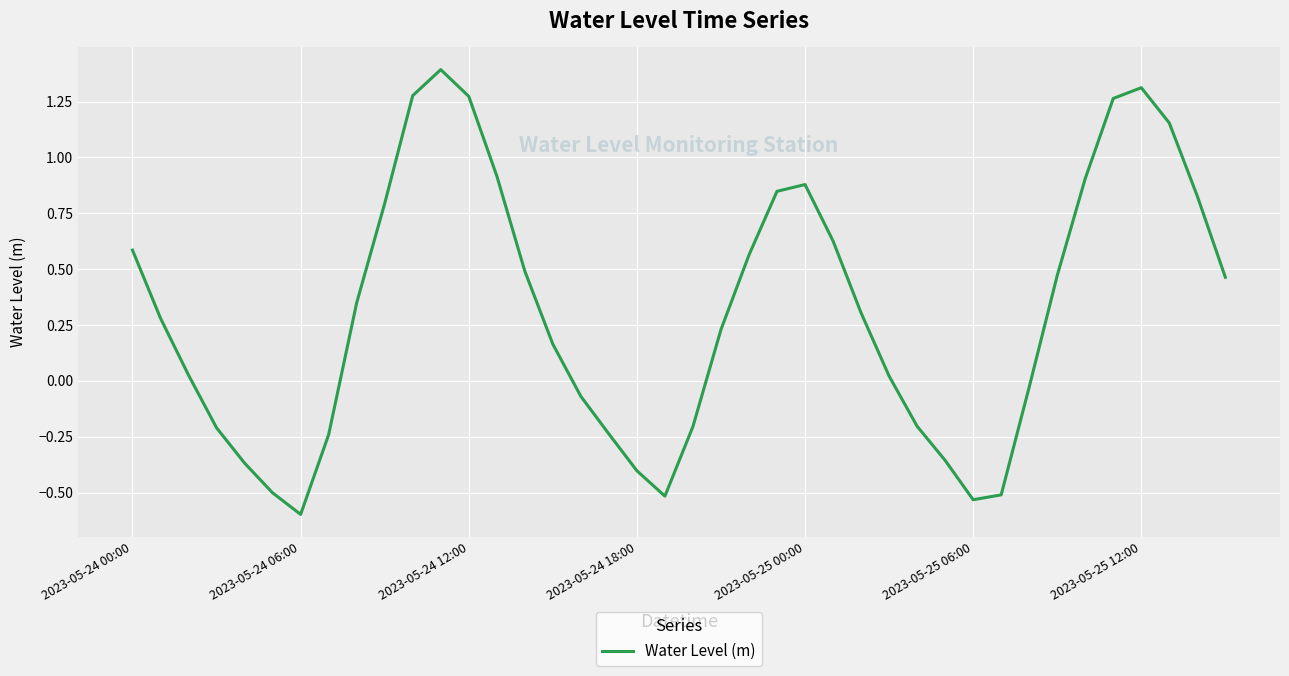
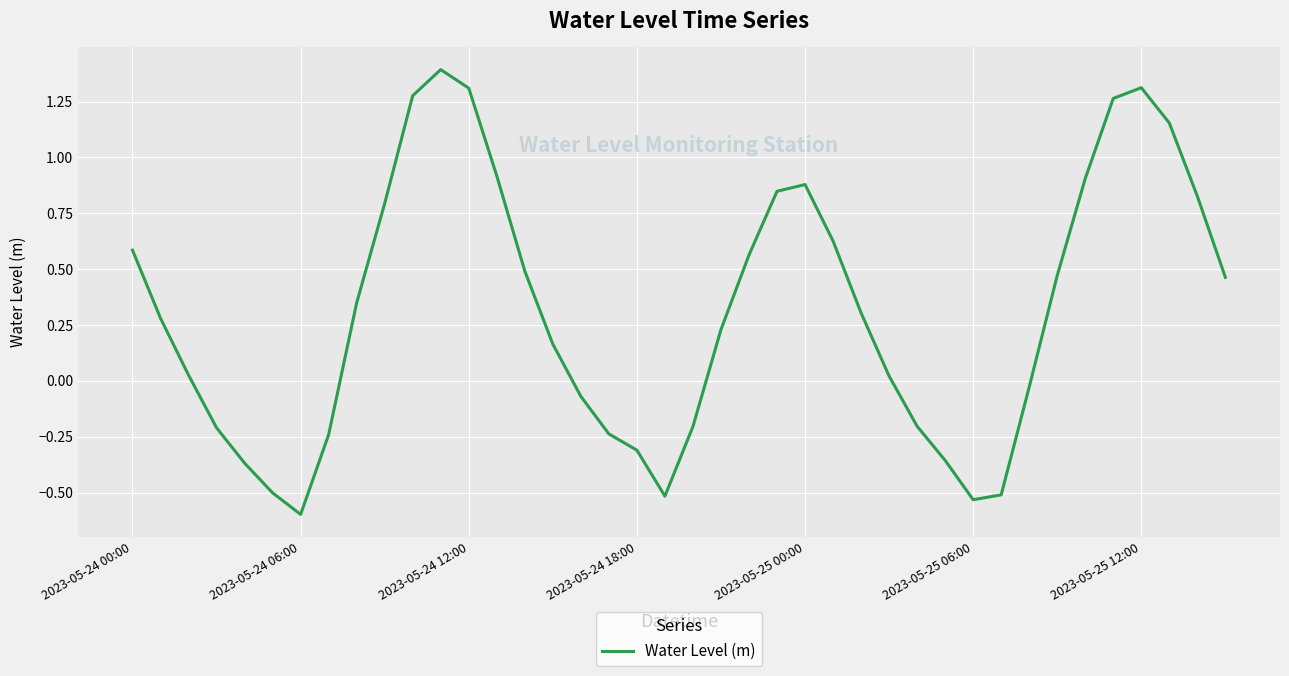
2023-05-24 12:00: 1.27 -> 1.31
2023-05-24 18:00: -0.40 -> -0.31
